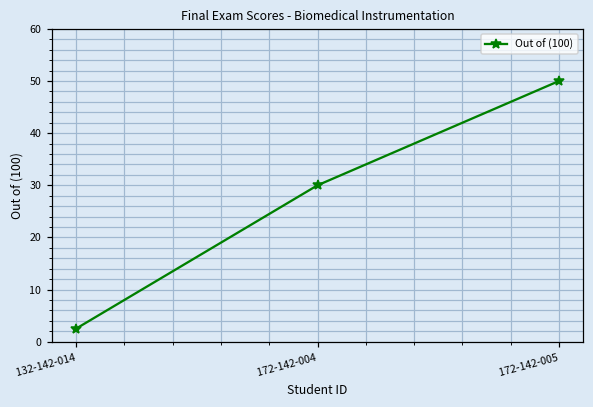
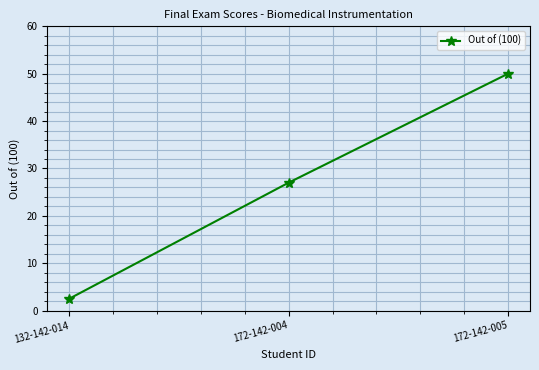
172-142-004: 30 -> 27
